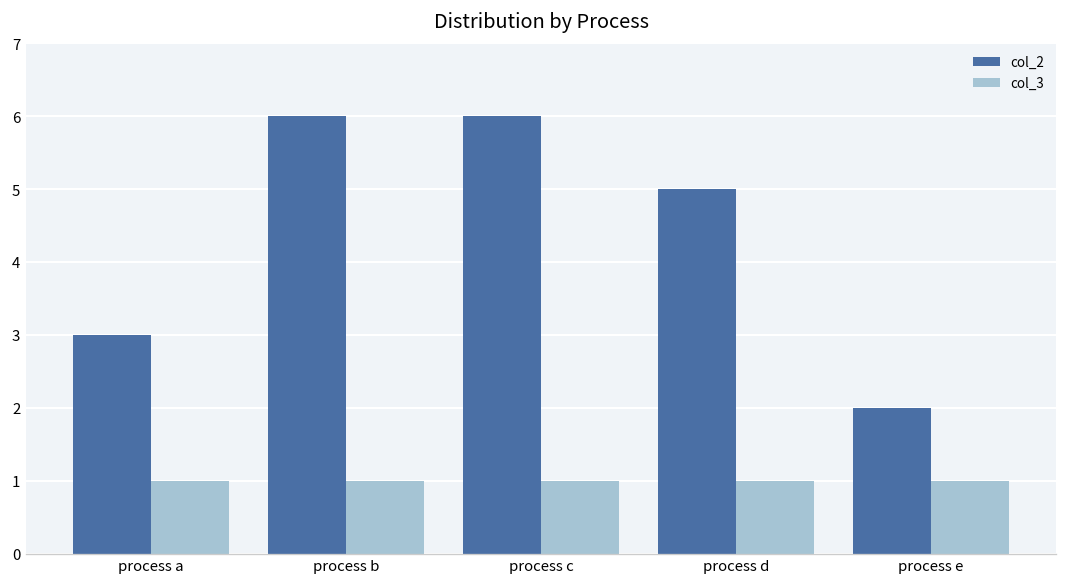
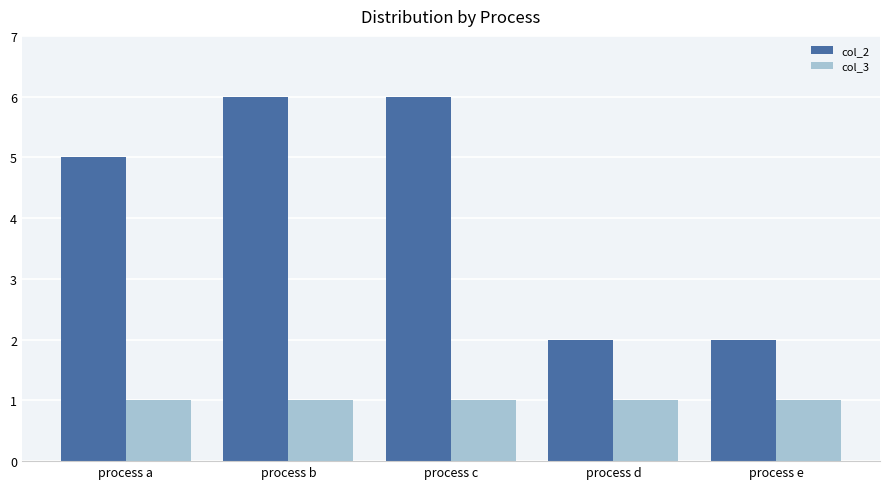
col_2, process a: 3 -> 5
col_2, process d: 5 -> 2
